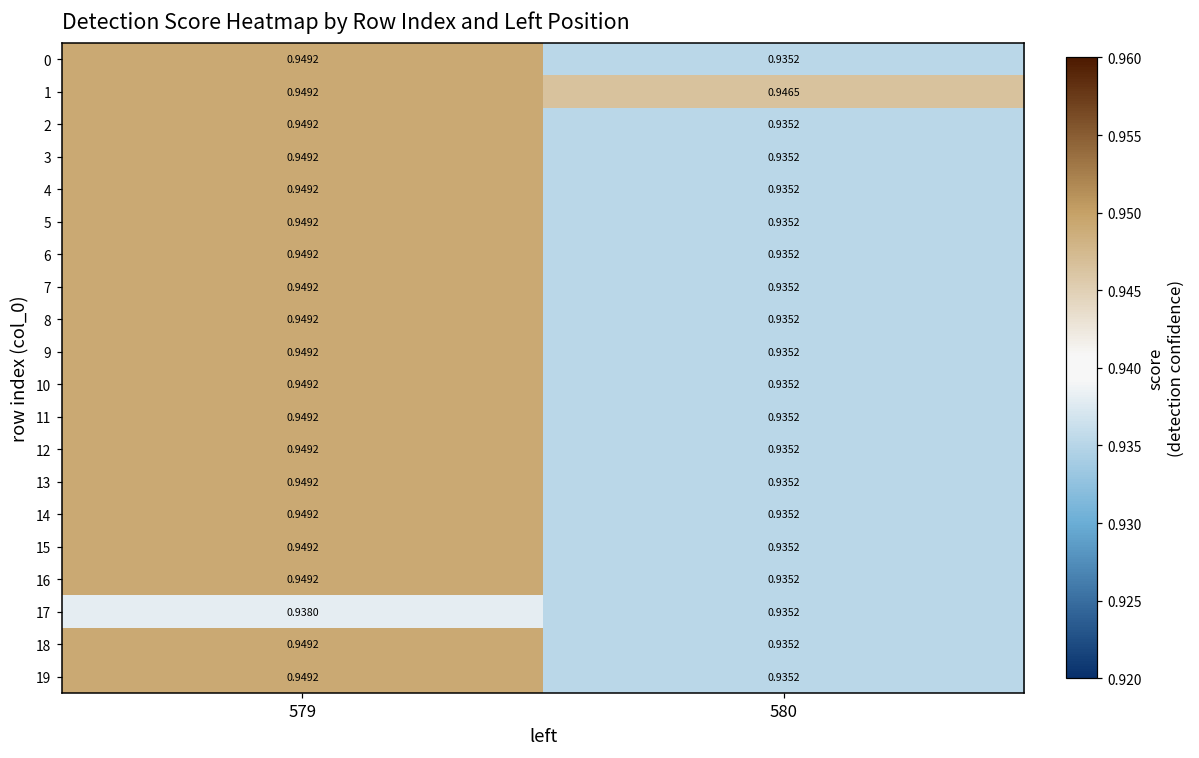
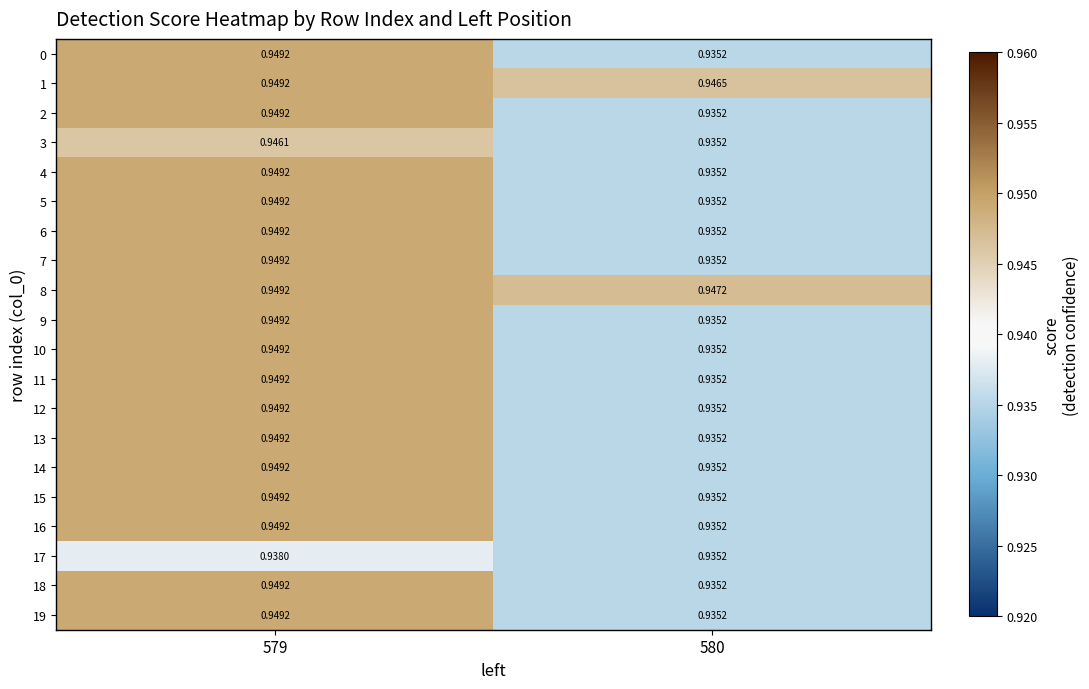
3, 579: 0.9492 -> 0.9461
8, 580: 0.9352 -> 0.9472
